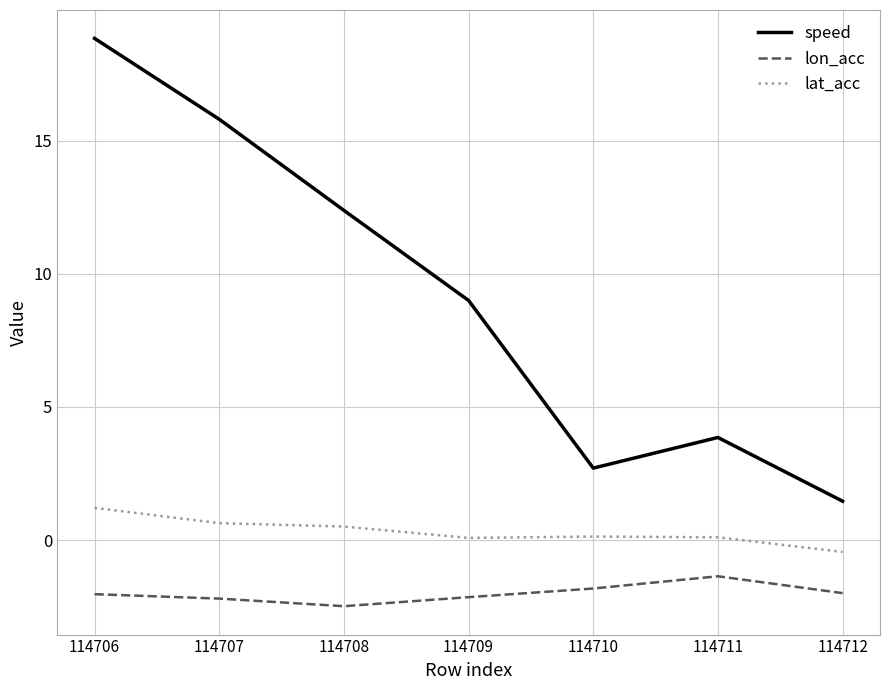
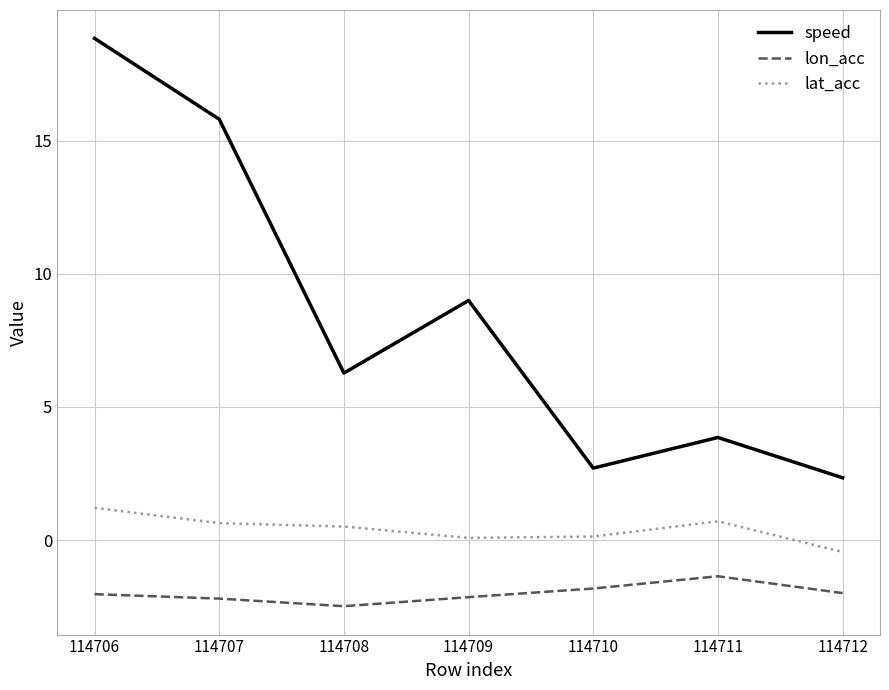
speed, 114708: 12.4 -> 6.3
lat_acc, 114711: 0.1 -> 0.7
speed, 114712: 1.5 -> 2.3
